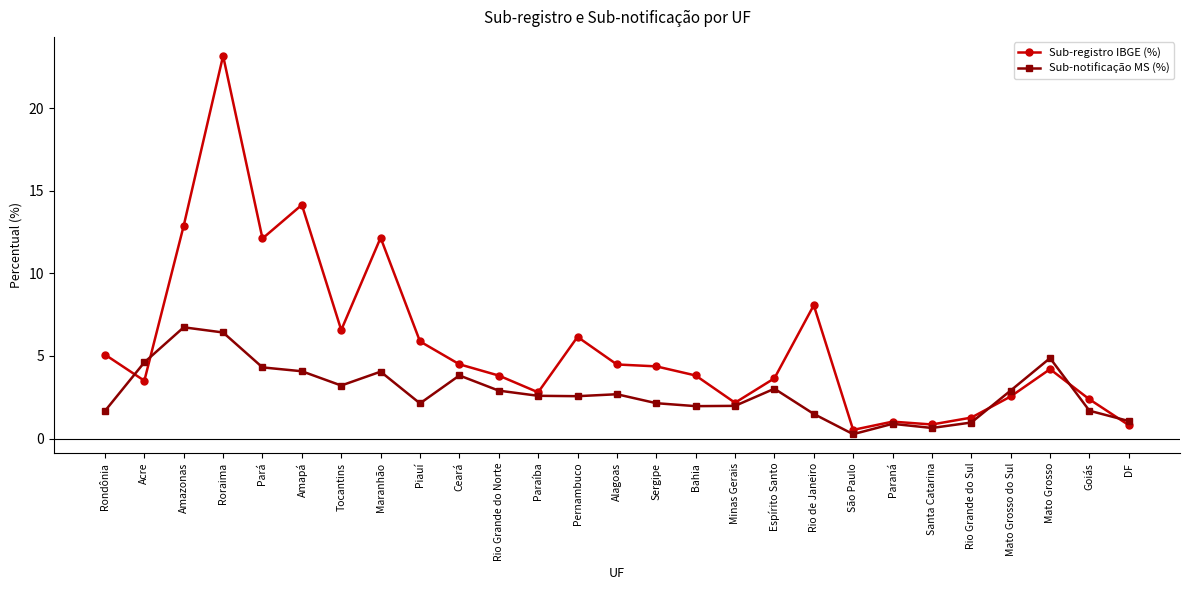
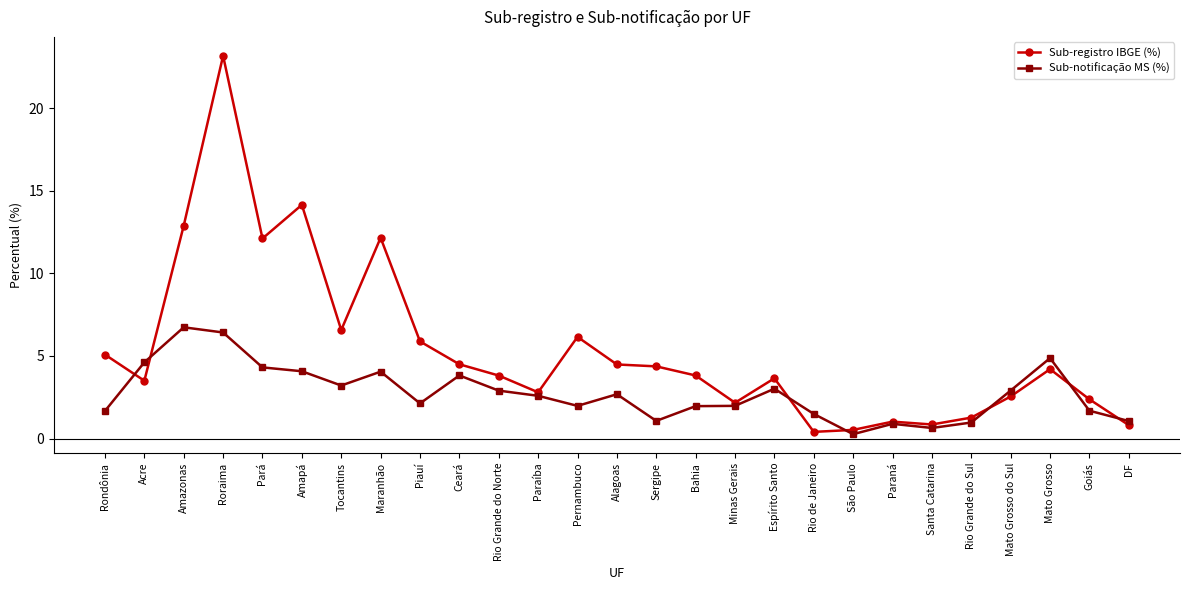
Sub-notificação MS (%), Pernambuco: 2.6 -> 2.0
Sub-notificação MS (%), Sergipe: 2.1 -> 1.1
Sub-registro IBGE (%), Rio de Janeiro: 8.1 -> 0.4
